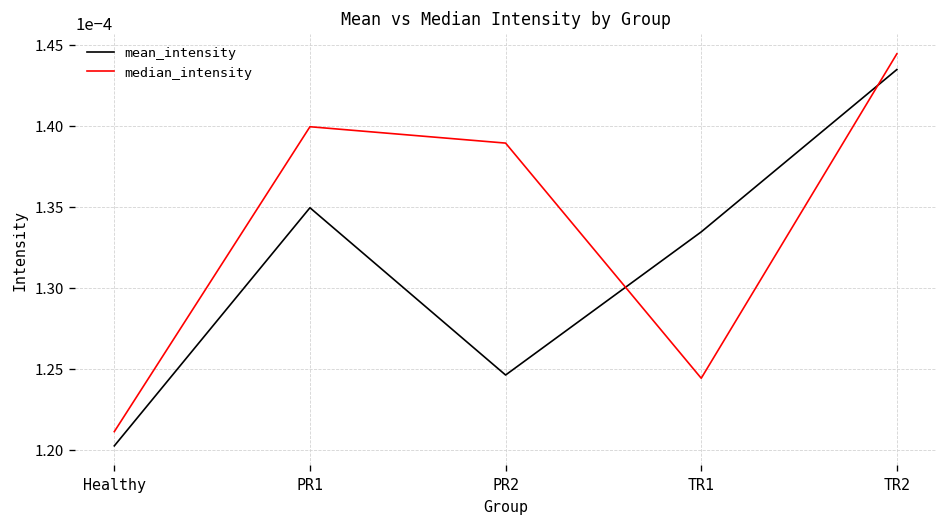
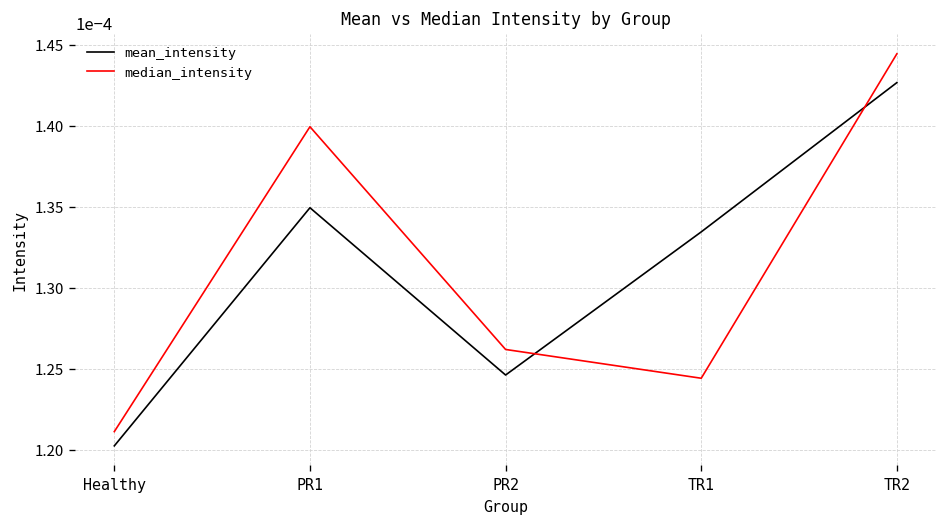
median_intensity, PR2: 0.0001389 -> 0.0001262
mean_intensity, TR2: 0.0001435 -> 0.0001427
